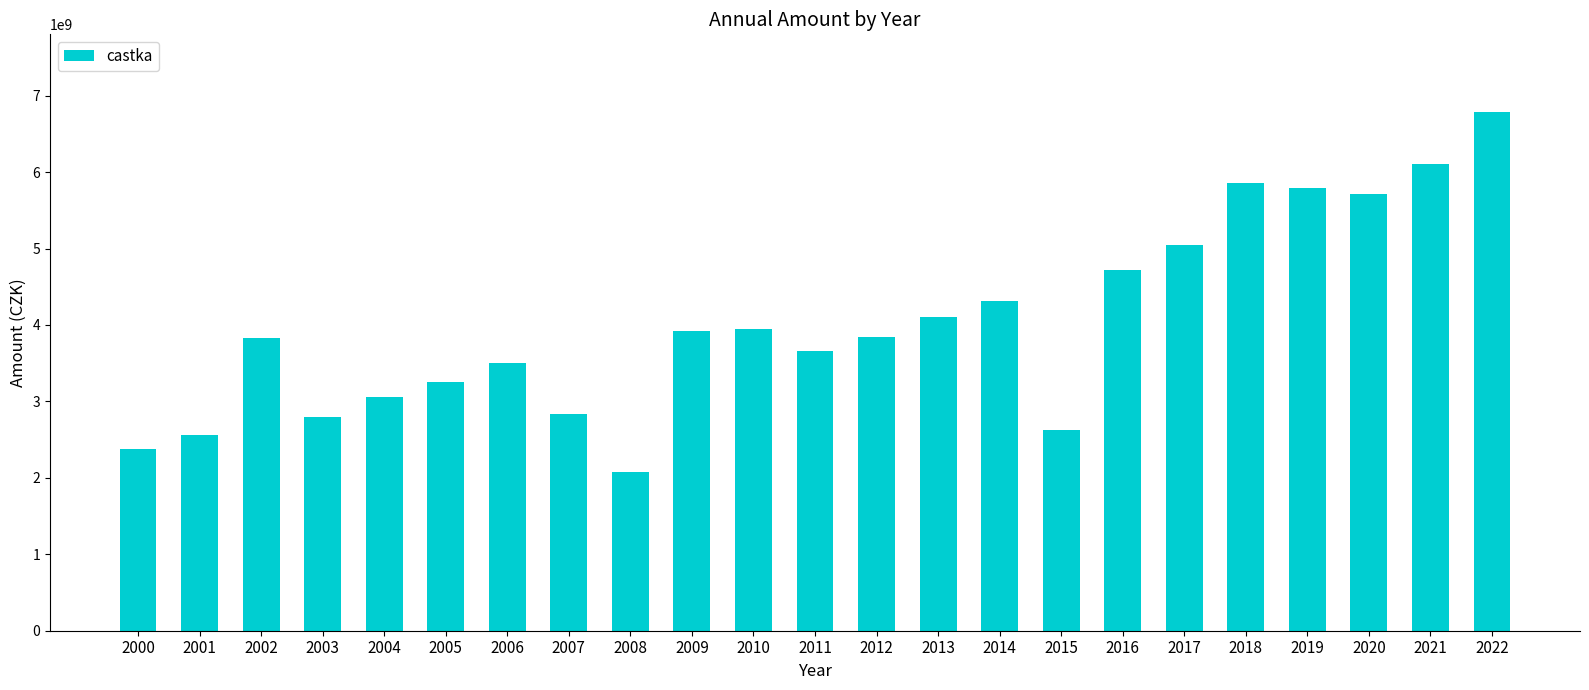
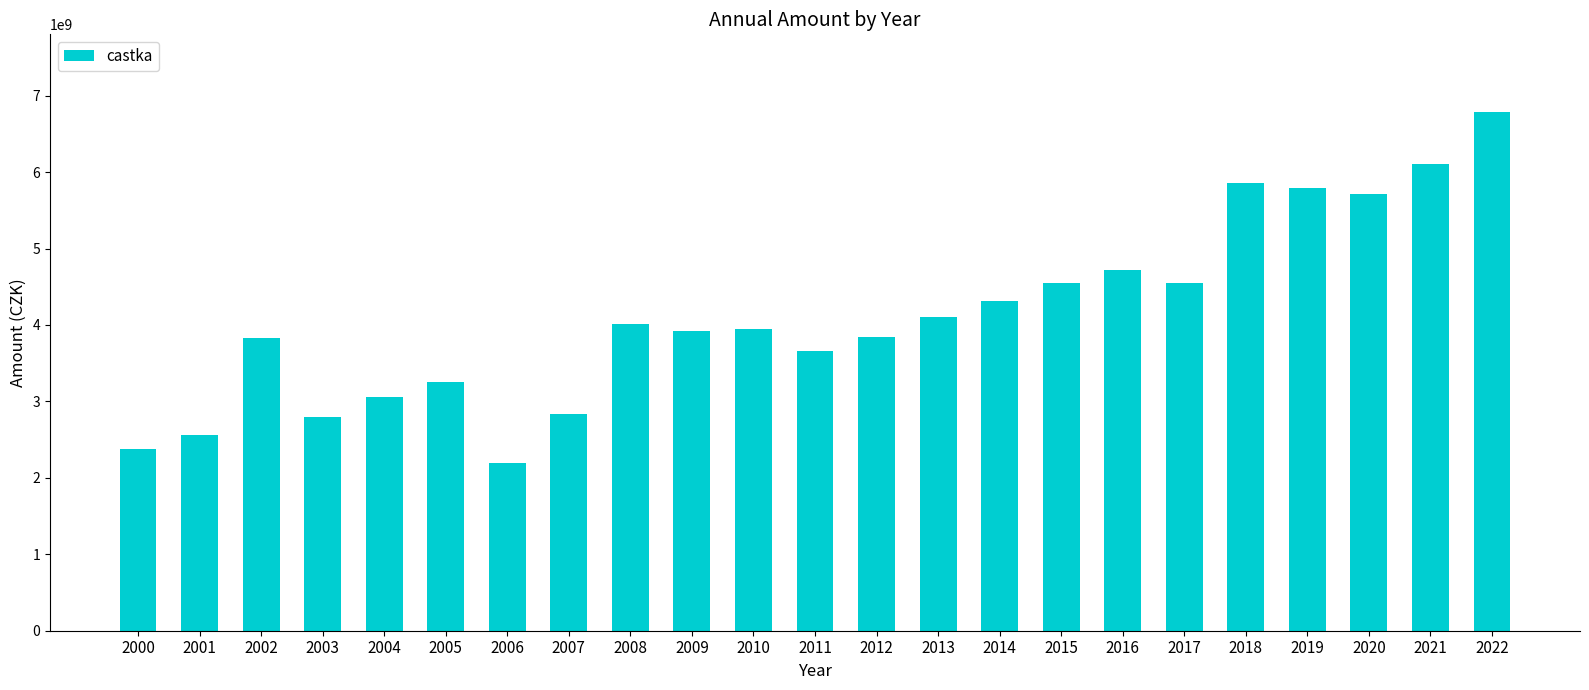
2006: 3500000000 -> 2200000000
2008: 2100000000 -> 4000000000
2015: 2600000000 -> 4600000000
2017: 5100000000 -> 4500000000
